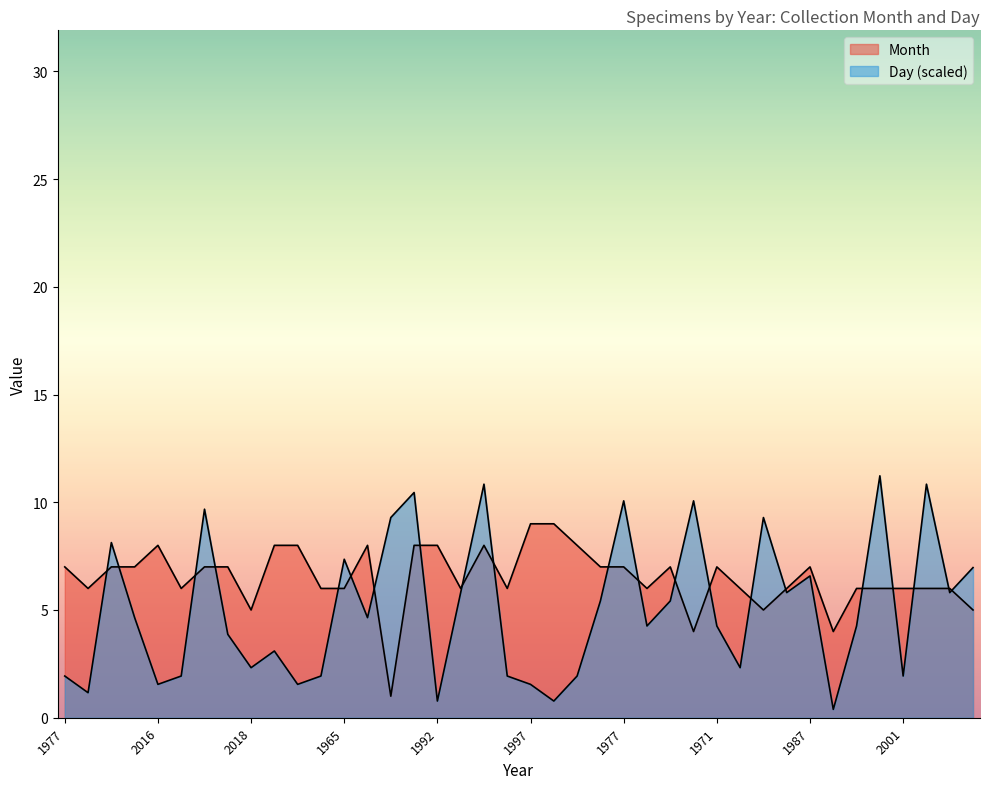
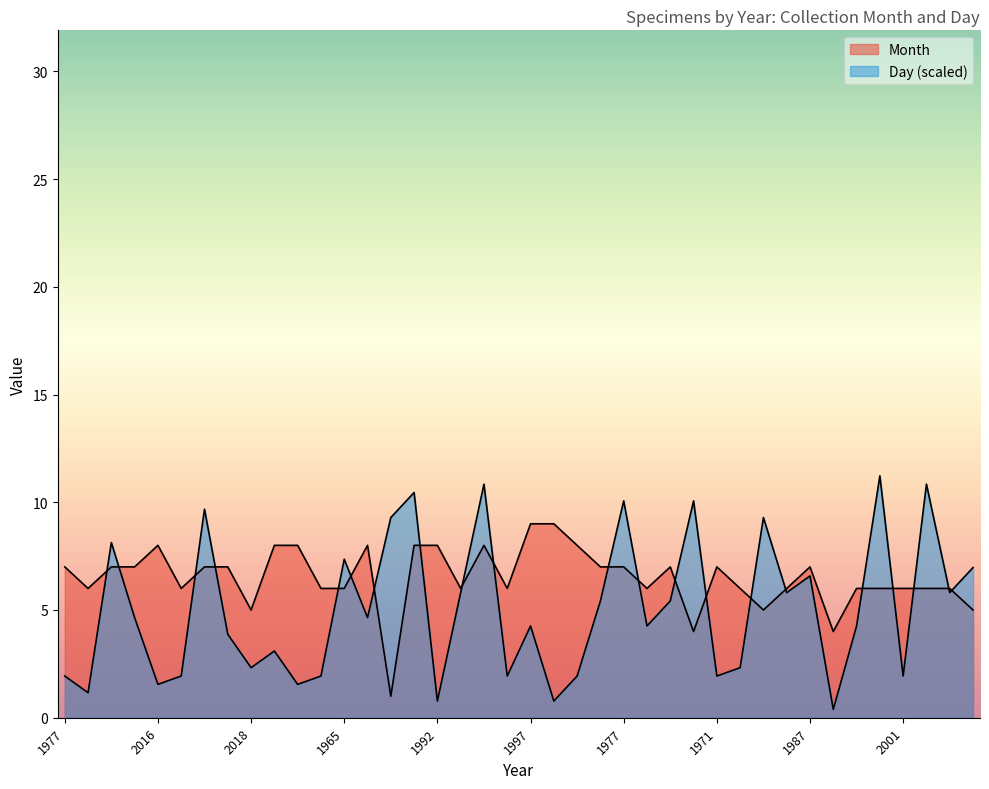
Day (scaled), 1997: 1.5 -> 4.3
Day (scaled), 1971: 4.3 -> 1.9
